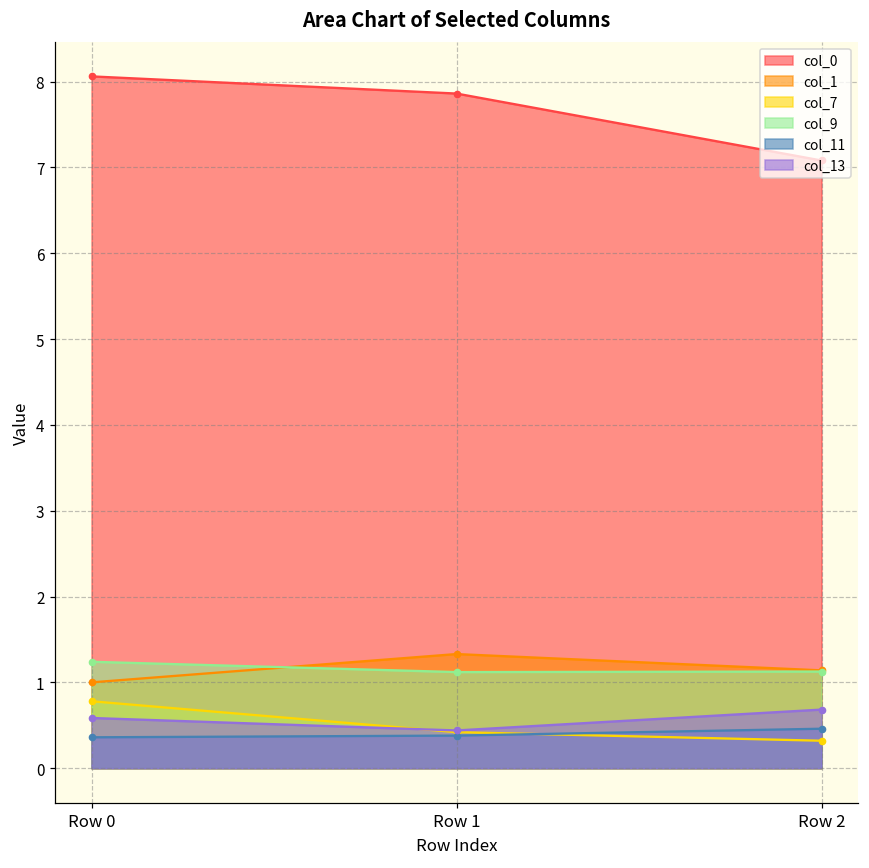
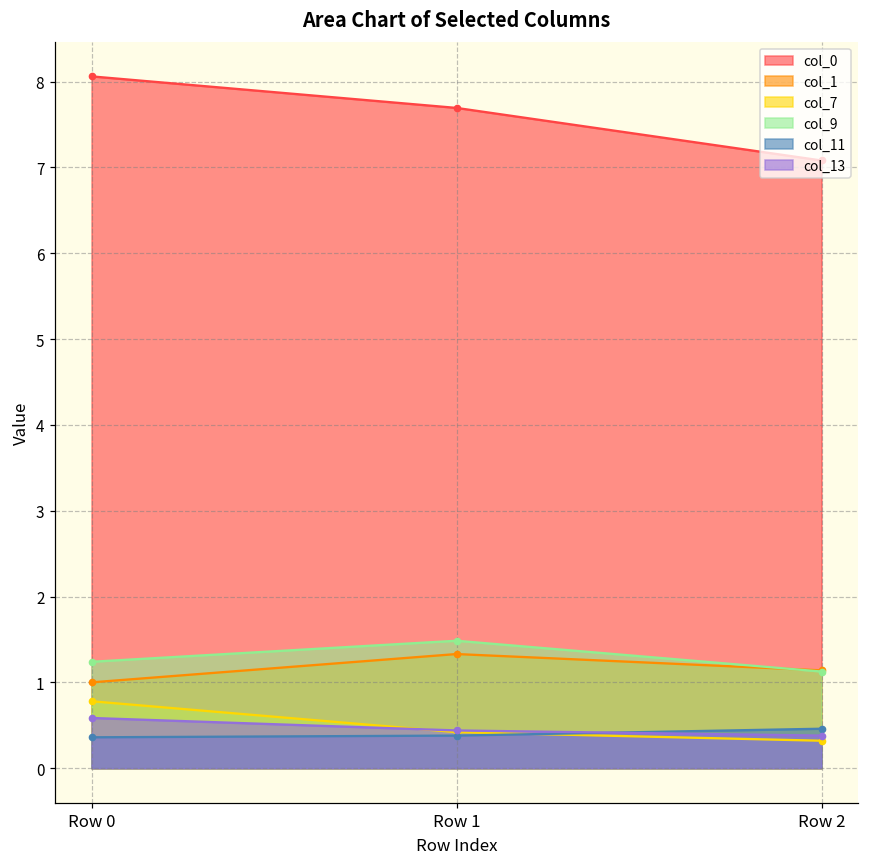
col_0, Row 1: 7.9 -> 7.7
col_9, Row 1: 1.1 -> 1.5
col_13, Row 2: 0.7 -> 0.4
